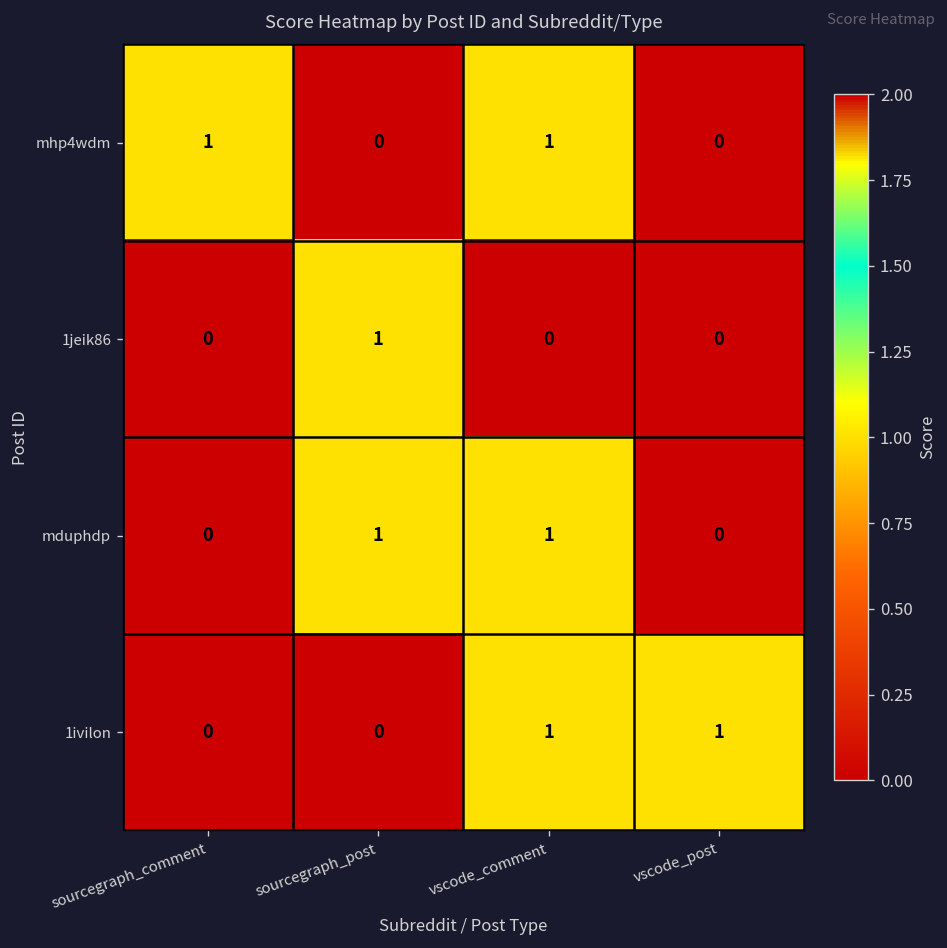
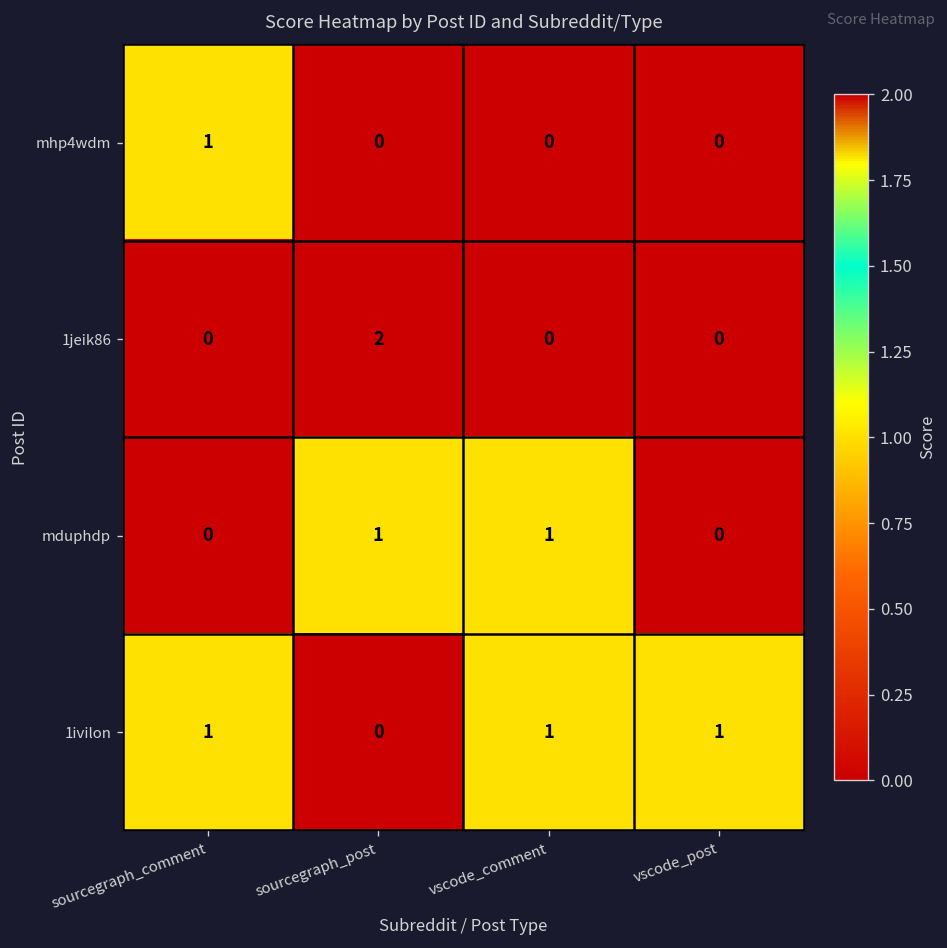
mhp4wdm, vscode_comment: 1 -> 0
1jeik86, sourcegraph_post: 1 -> 2
1ivilon, sourcegraph_comment: 0 -> 1
